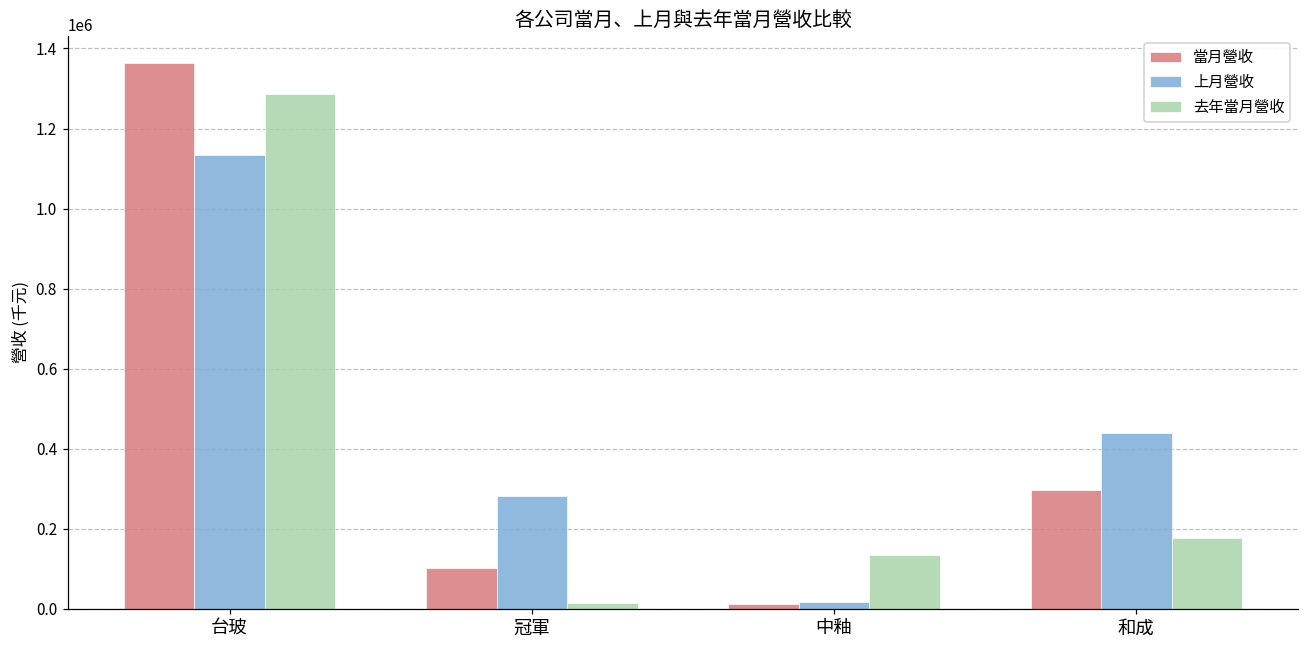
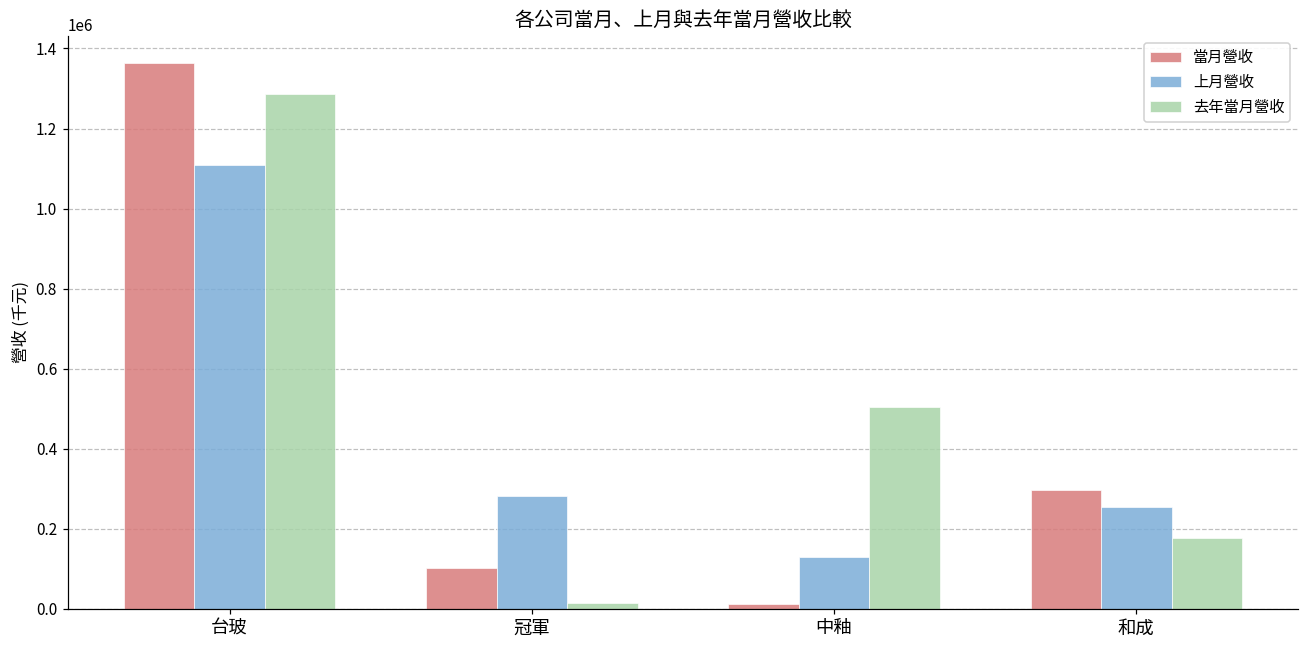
上月營收, 台玻: 1130000 -> 1110000
上月營收, 中釉: 20000 -> 130000
去年當月營收, 中釉: 130000 -> 500000
上月營收, 和成: 440000 -> 250000
